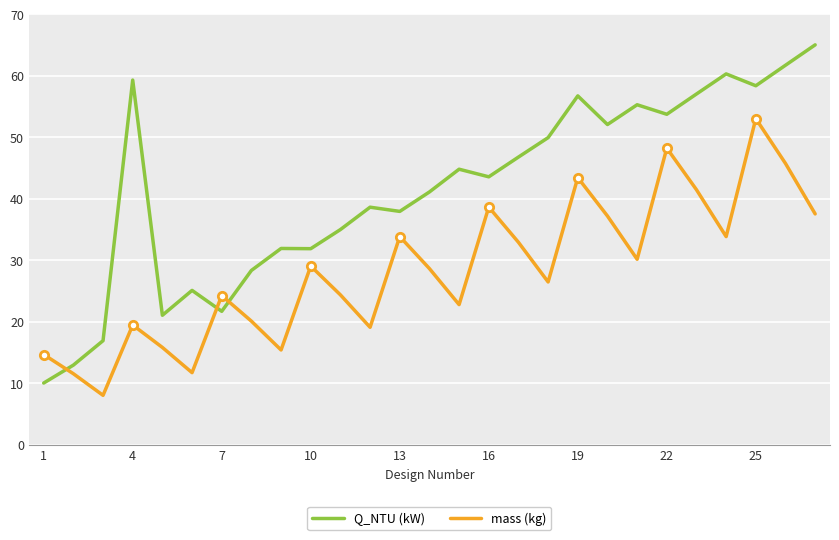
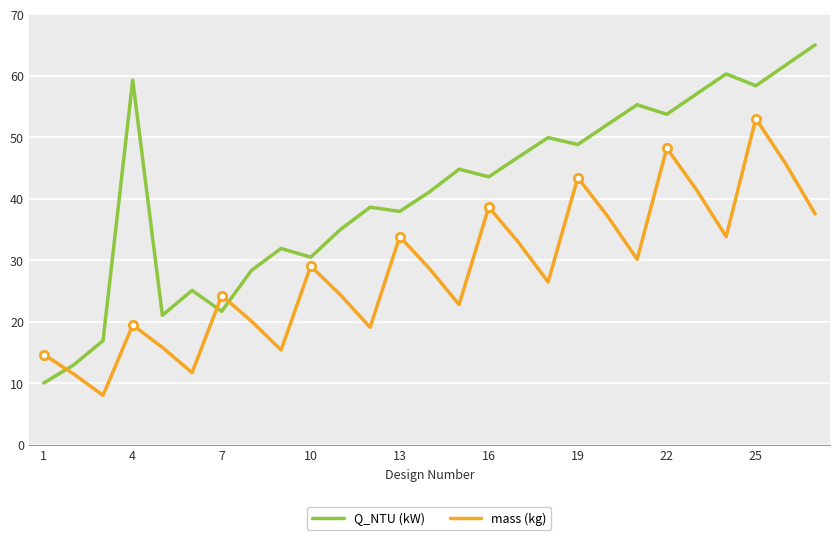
Q_NTU (kW), 10: 32 -> 30
Q_NTU (kW), 19: 57 -> 49
